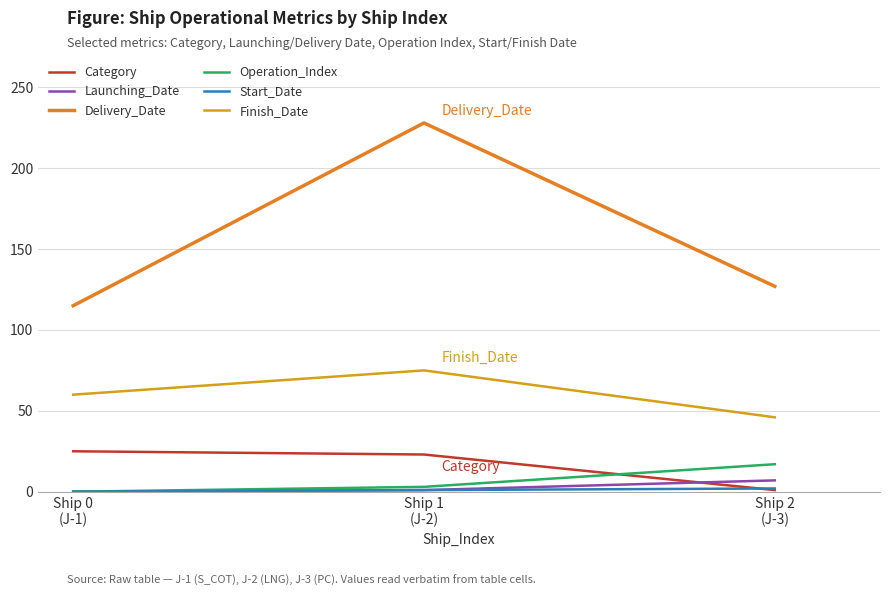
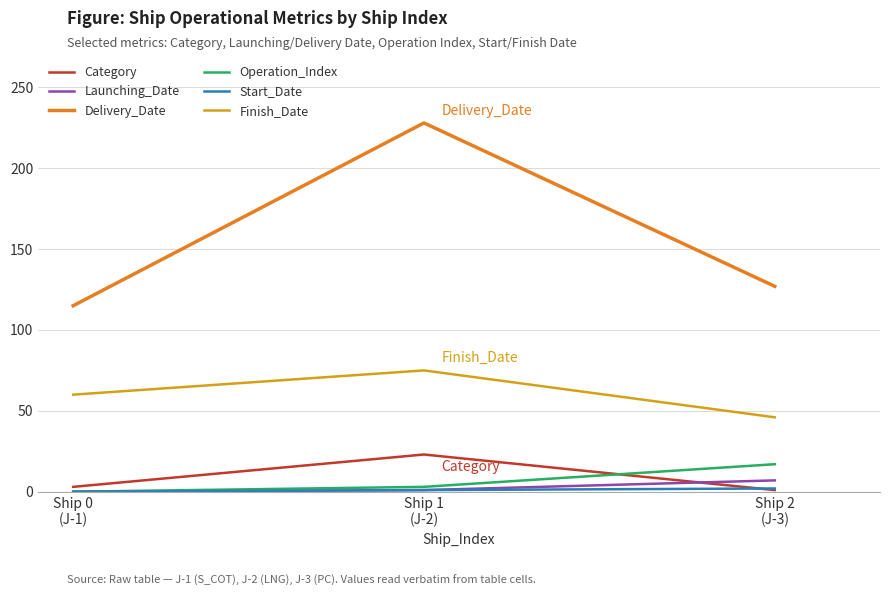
Category, Ship 0 (J-1): 25 -> 3
